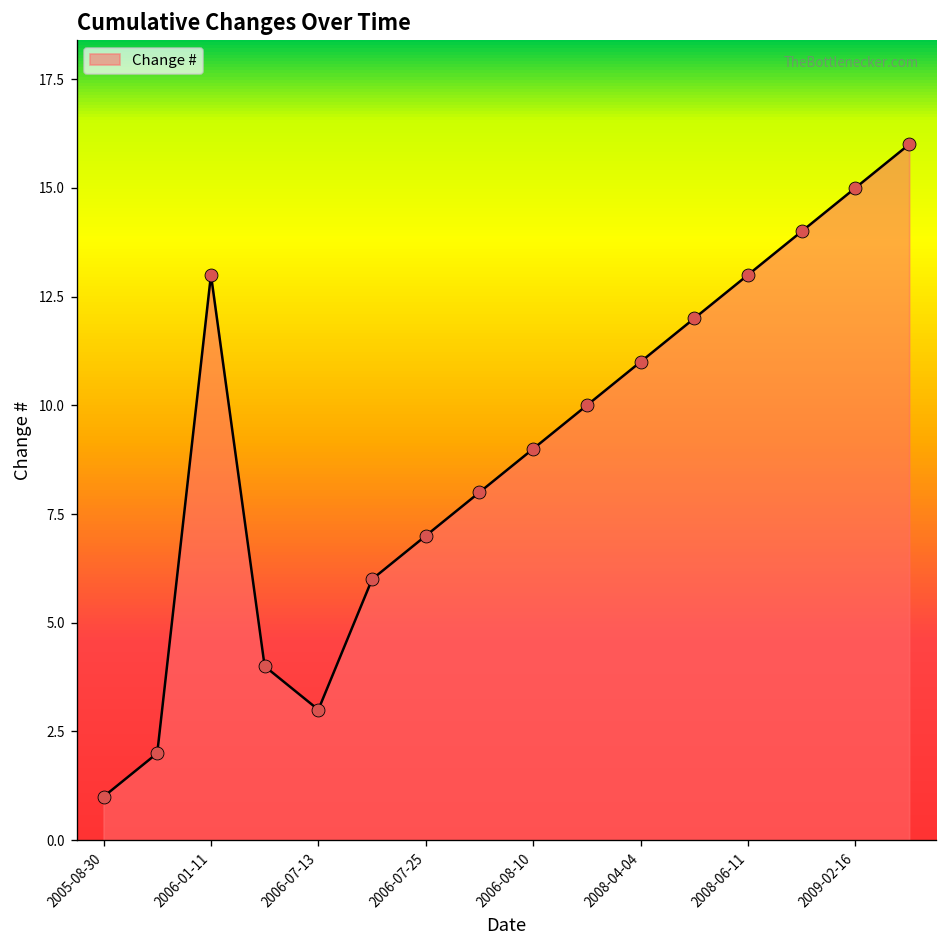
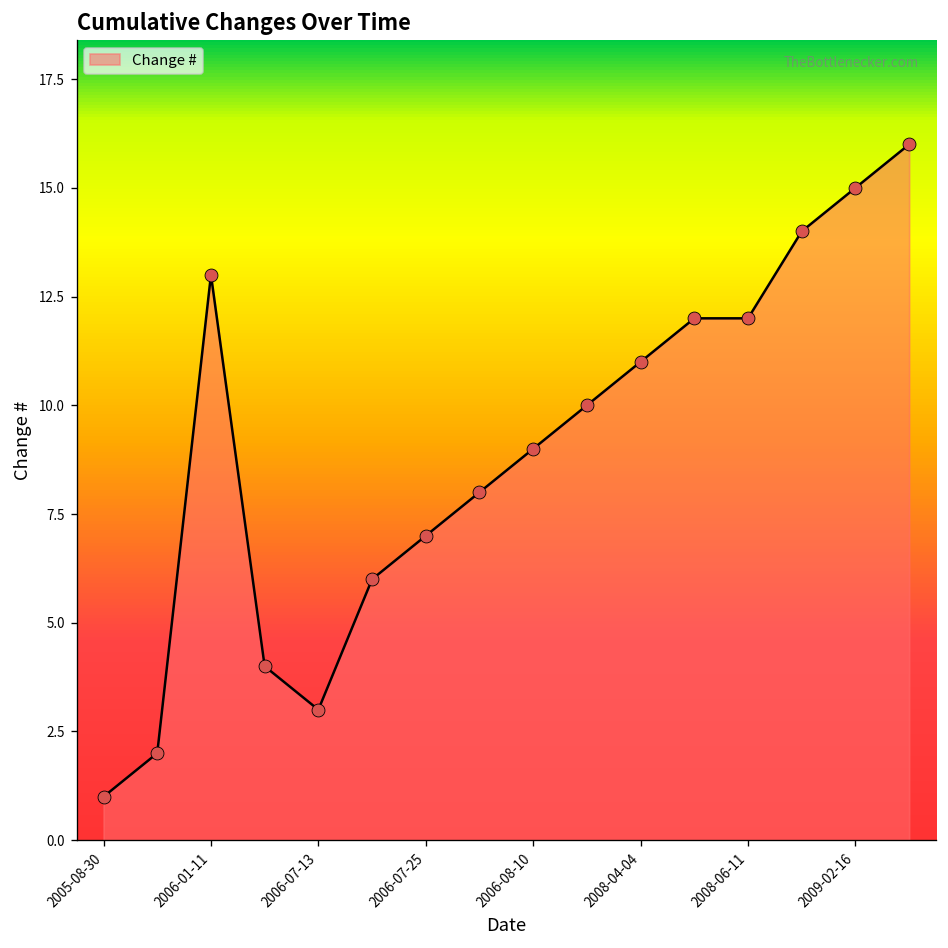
2008-06-11: 13 -> 12
